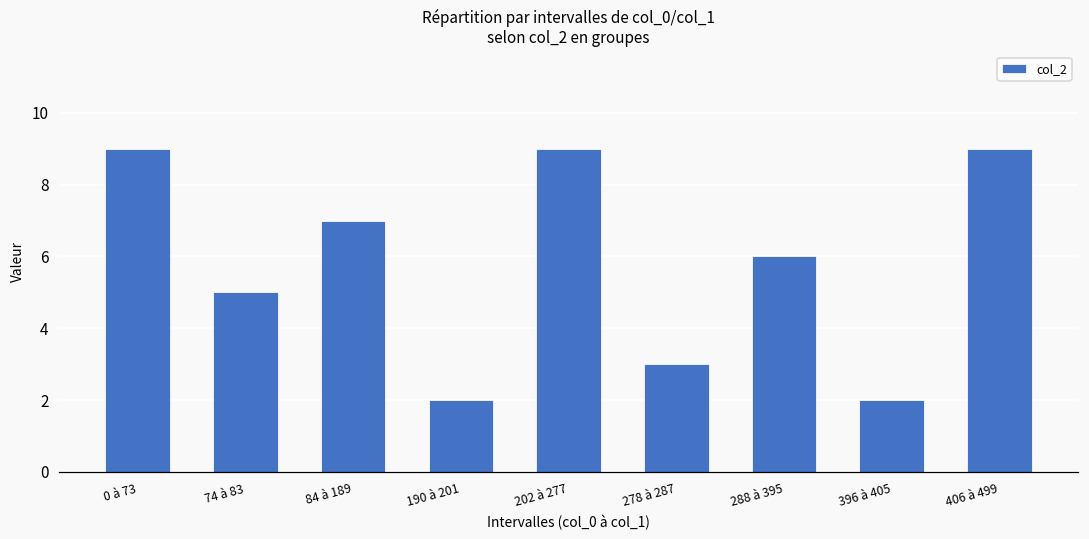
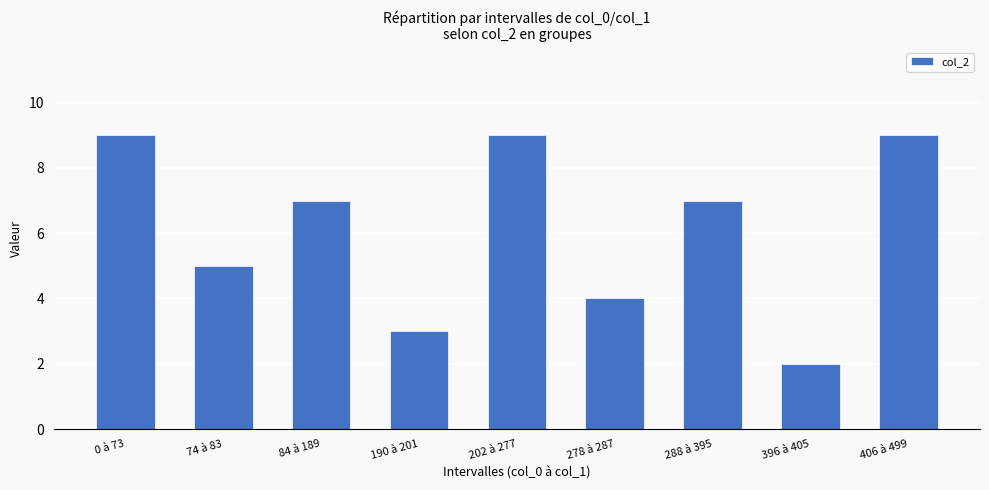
190 à 201: 2 -> 3
278 à 287: 3 -> 4
288 à 395: 6 -> 7
